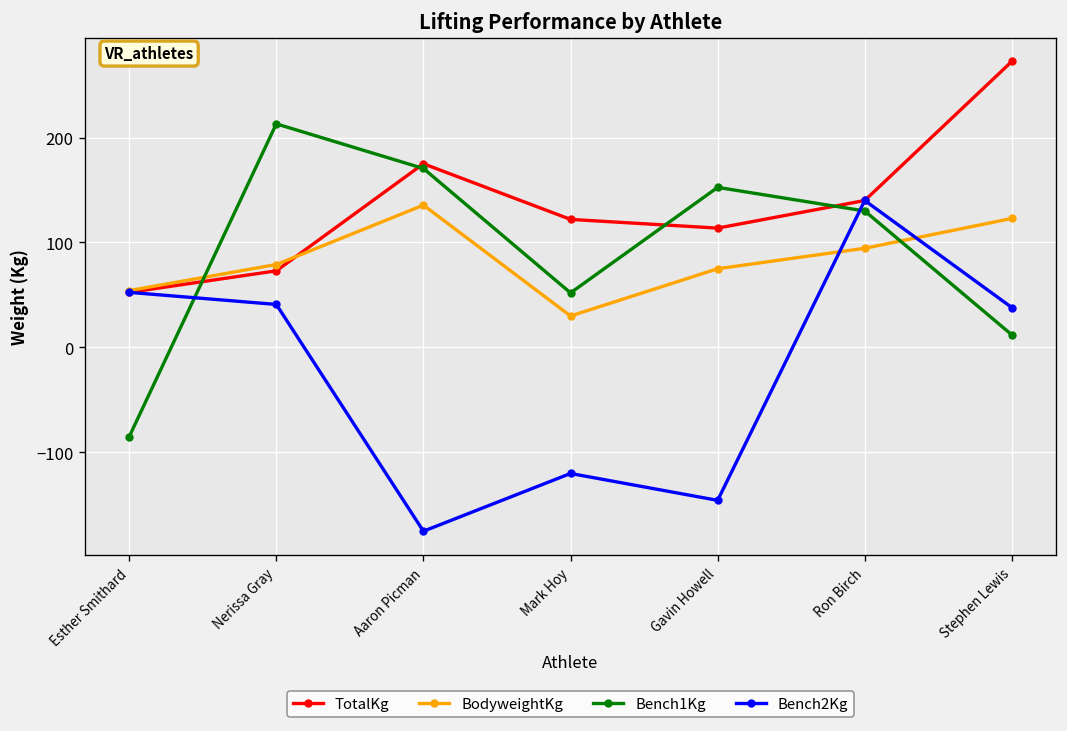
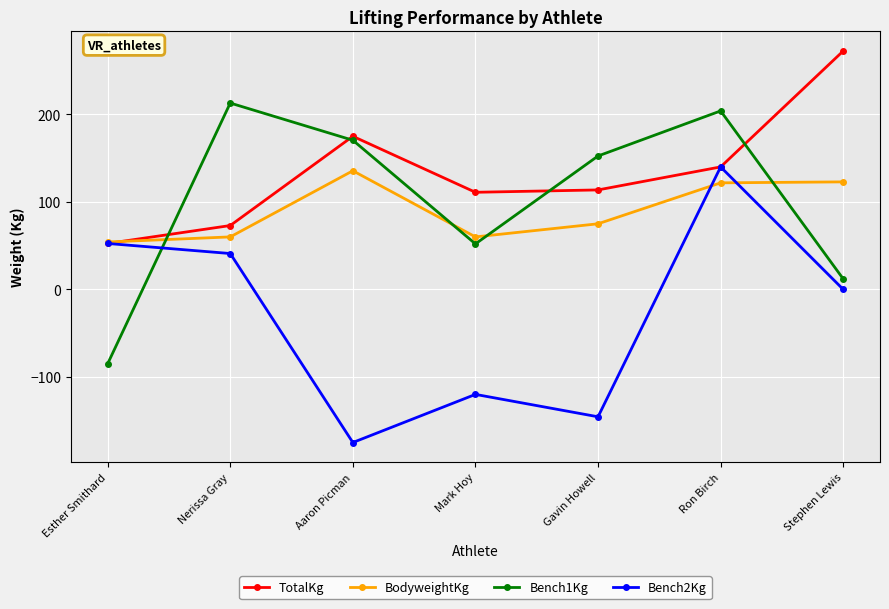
BodyweightKg, Nerissa Gray: 80 -> 60
TotalKg, Mark Hoy: 120 -> 110
BodyweightKg, Mark Hoy: 30 -> 60
BodyweightKg, Ron Birch: 90 -> 120
Bench1Kg, Ron Birch: 130 -> 200
Bench2Kg, Stephen Lewis: 40 -> 0
